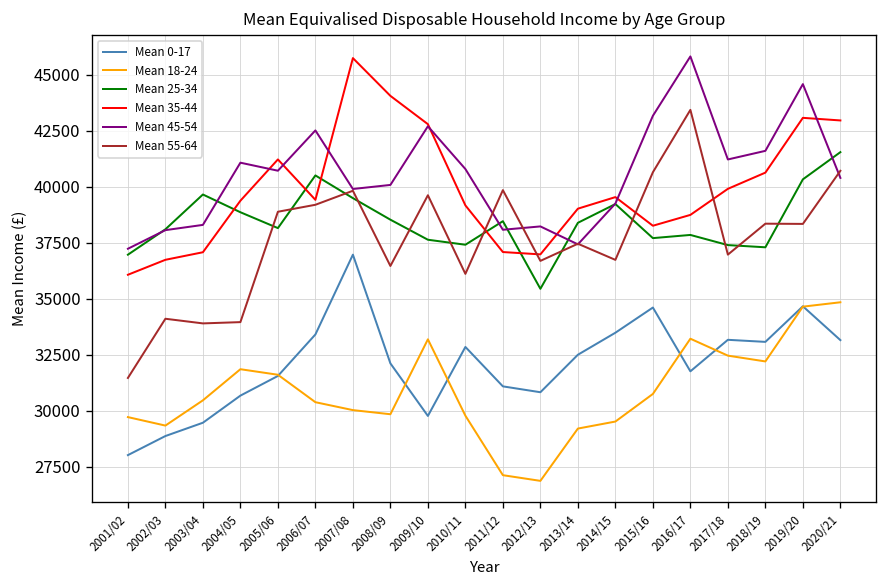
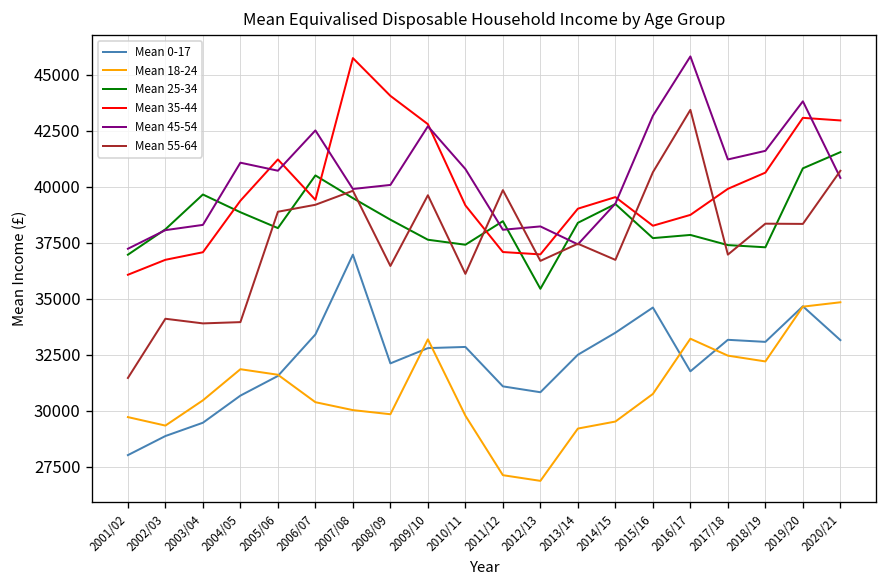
Mean 0-17, 2009/10: 29800 -> 32800
Mean 25-34, 2019/20: 40300 -> 40800
Mean 45-54, 2019/20: 44600 -> 43800
